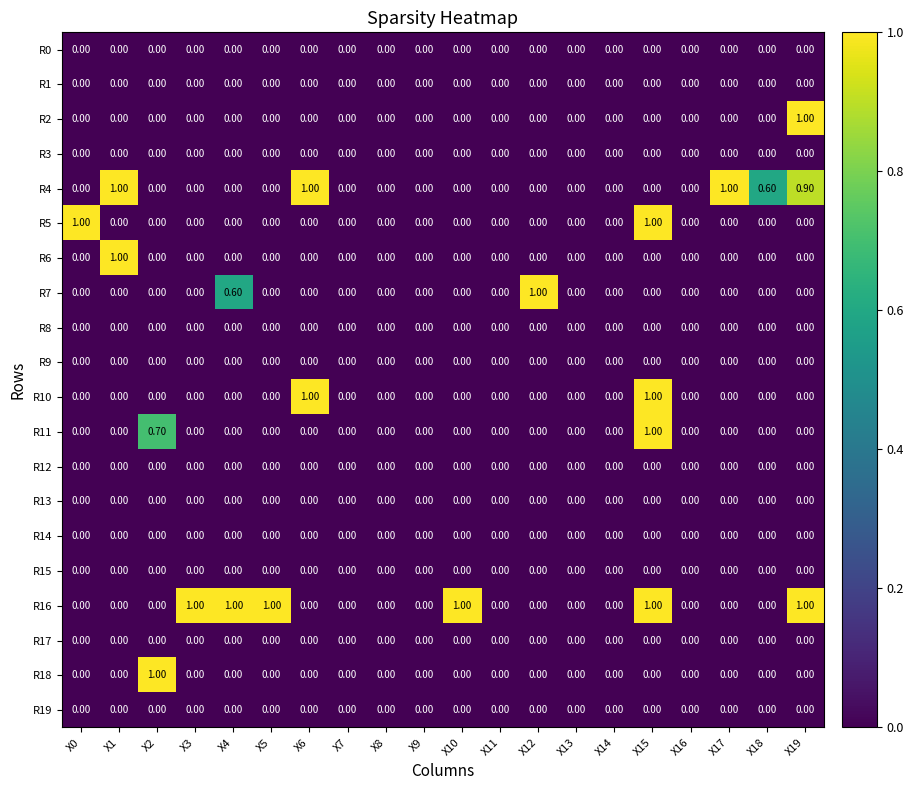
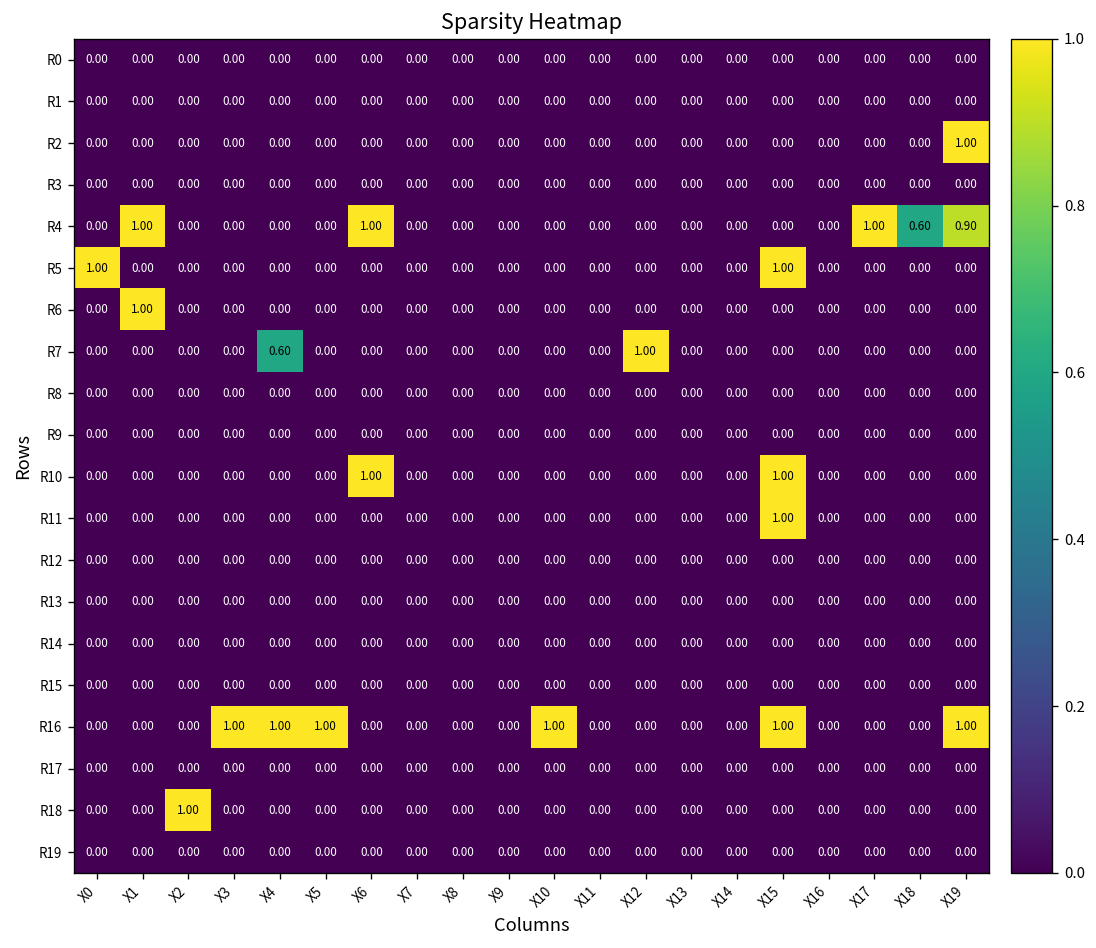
R11, X2: 0.70 -> 0.00
